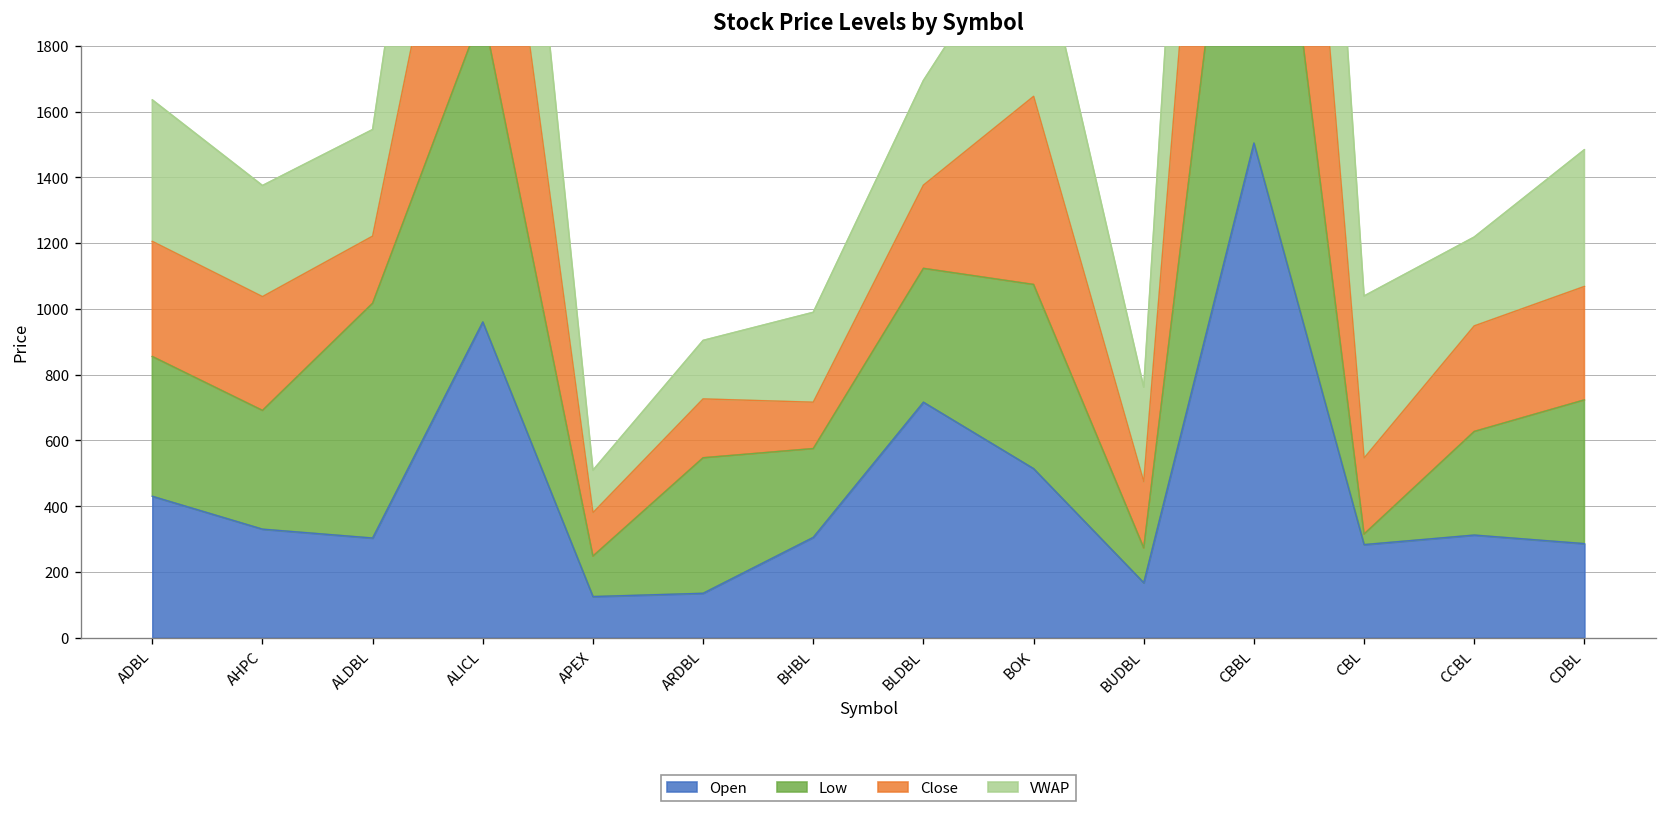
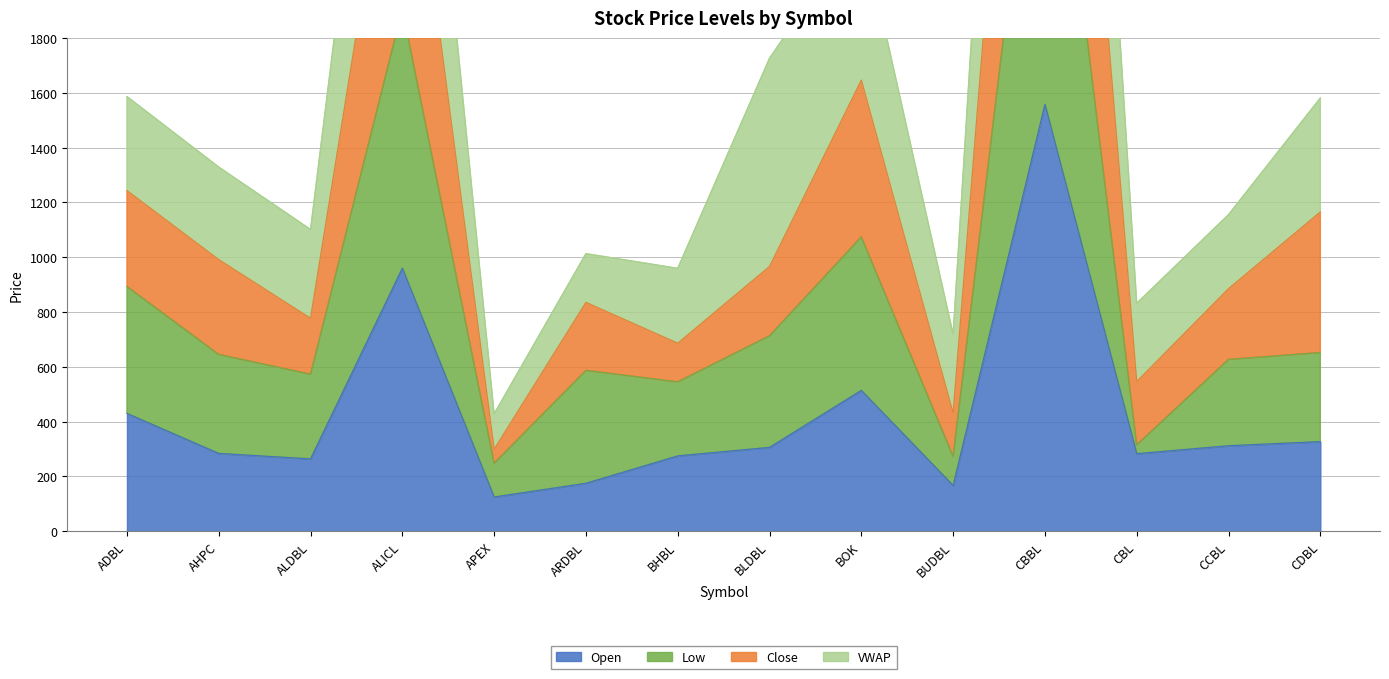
Low, ADBL: 430 -> 460
VWAP, ADBL: 430 -> 340
Open, AHPC: 330 -> 280
Open, ALDBL: 300 -> 260
Low, ALDBL: 710 -> 310
Close, APEX: 130 -> 50
Open, ARDBL: 140 -> 180
Close, ARDBL: 180 -> 250
Open, BHBL: 310 -> 280
Open, BLDBL: 720 -> 310
VWAP, BLDBL: 320 -> 760
Close, BUDBL: 200 -> 160
Open, CBBL: 1500 -> 1560
VWAP, CBL: 490 -> 290
Close, CCBL: 320 -> 260
Open, CDBL: 290 -> 330
Low, CDBL: 440 -> 330
Close, CDBL: 350 -> 510
